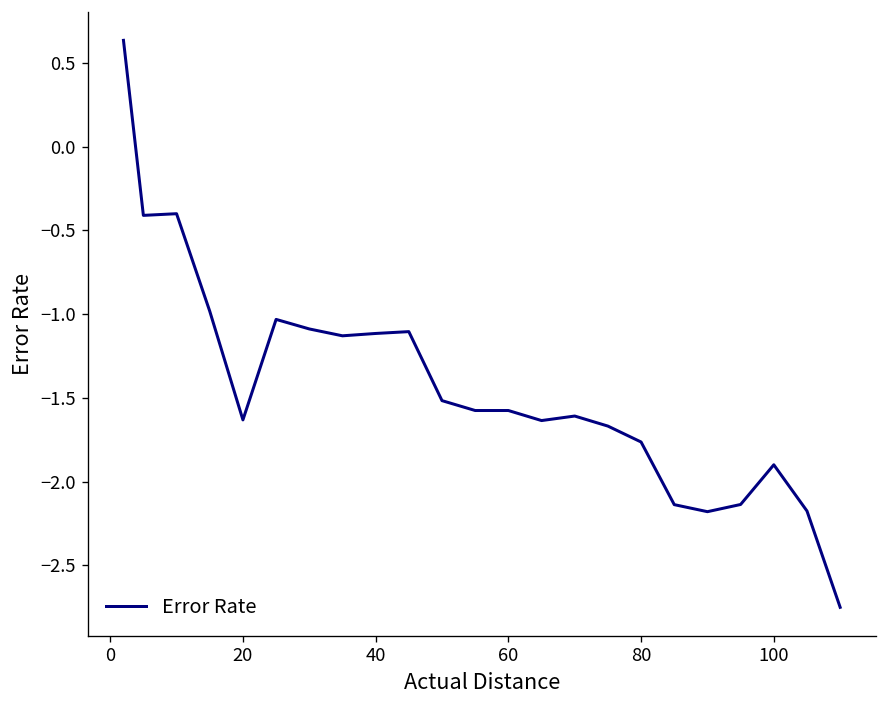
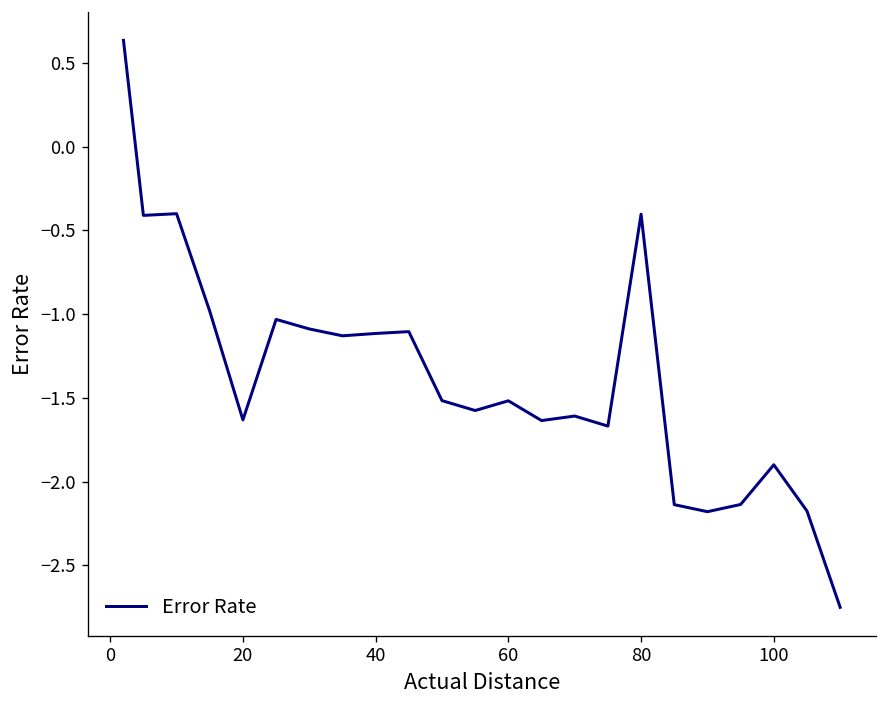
60: -1.58 -> -1.52
80: -1.76 -> -0.40
